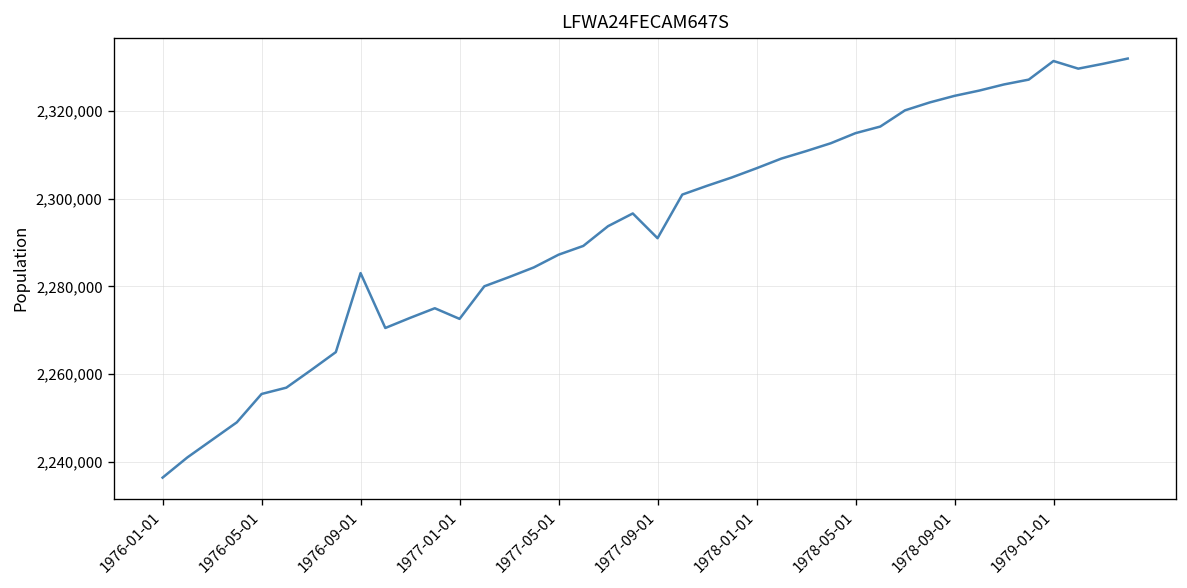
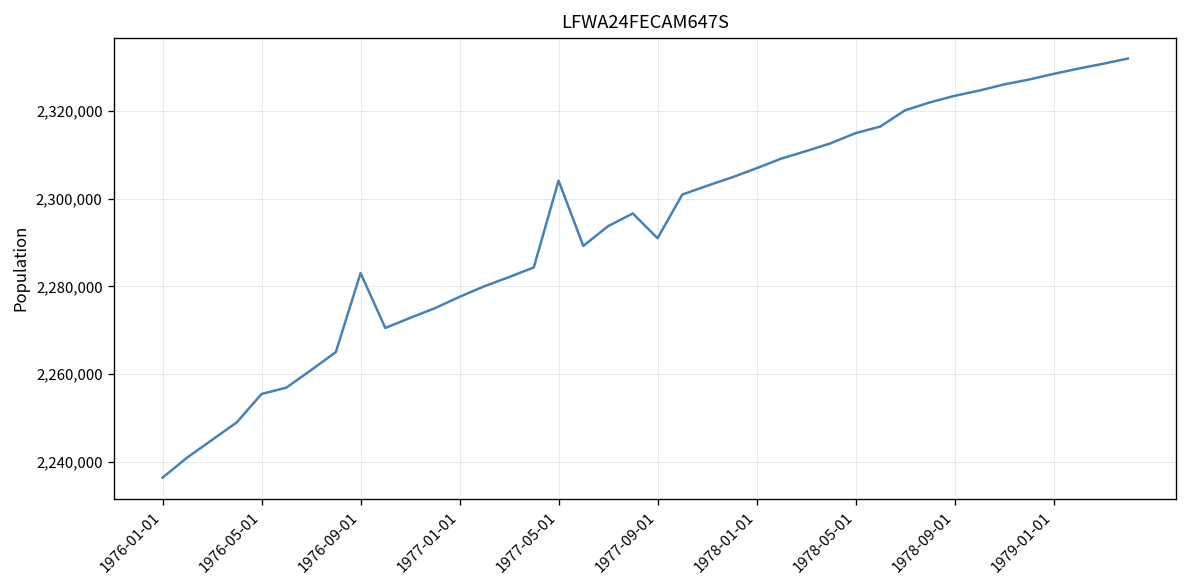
1977-01-01: 2,273,000 -> 2,278,000
1977-05-01: 2,287,000 -> 2,304,000
1979-01-01: 2,331,000 -> 2,328,000
